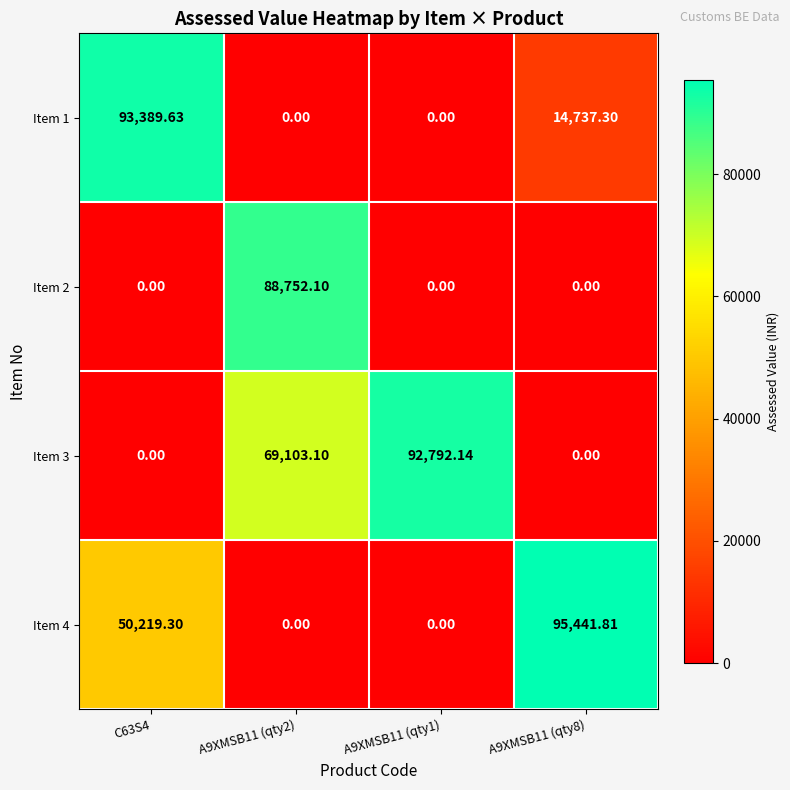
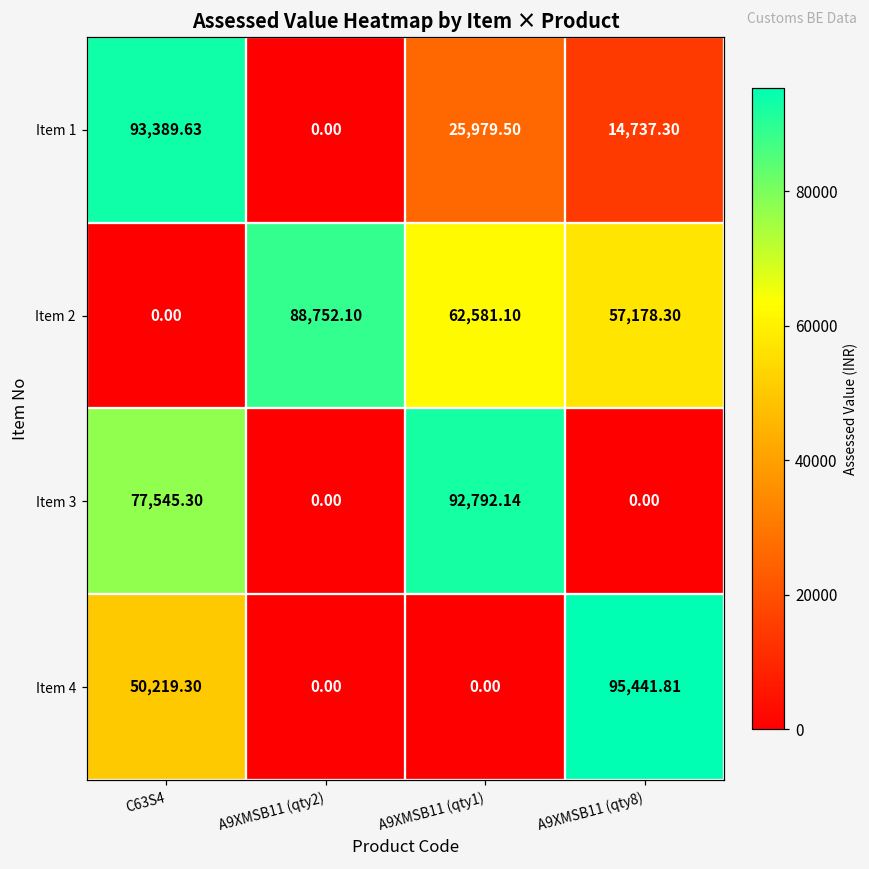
Item 1, A9XMSB11 (qty1): 0.00 -> 25,979.50
Item 2, A9XMSB11 (qty1): 0.00 -> 62,581.10
Item 2, A9XMSB11 (qty8): 0.00 -> 57,178.30
Item 3, C63S4: 0.00 -> 77,545.30
Item 3, A9XMSB11 (qty2): 69,103.10 -> 0.00
